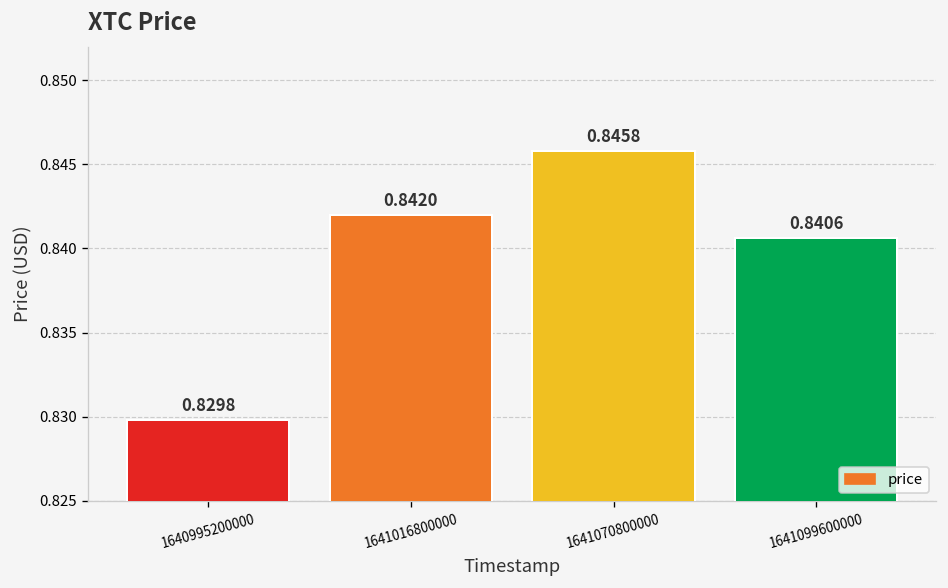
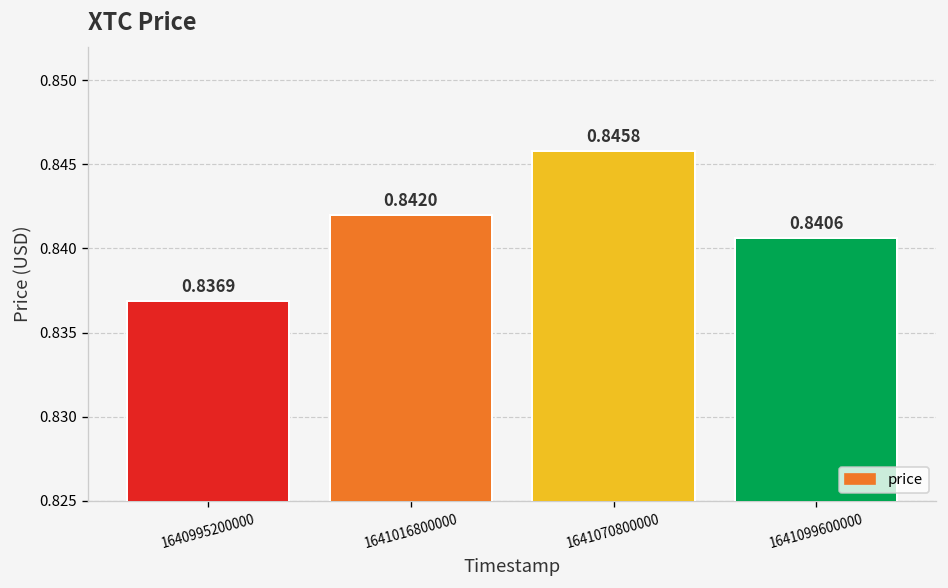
1640995200000: 0.8298 -> 0.8369
